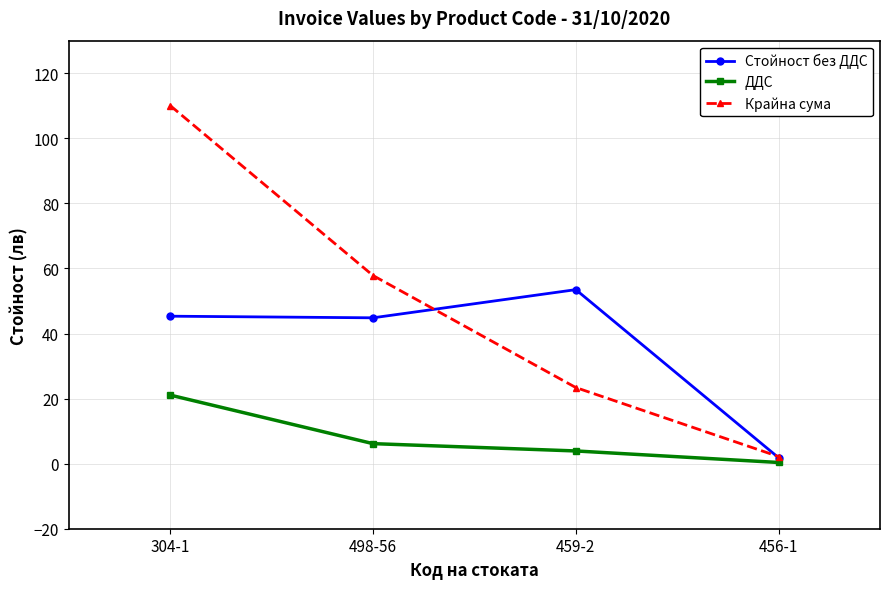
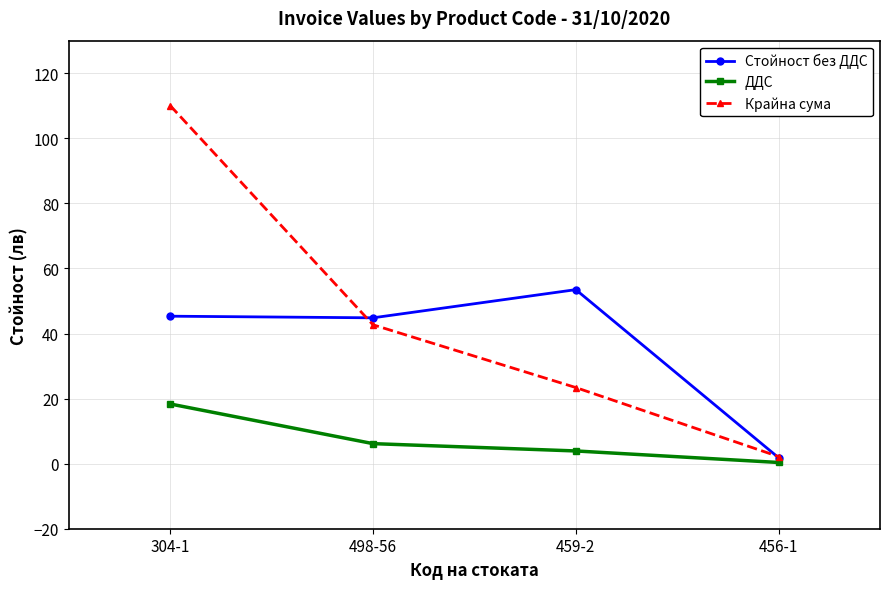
ДДС, 304-1: 21 -> 18
Крайна сума, 498-56: 58 -> 43
